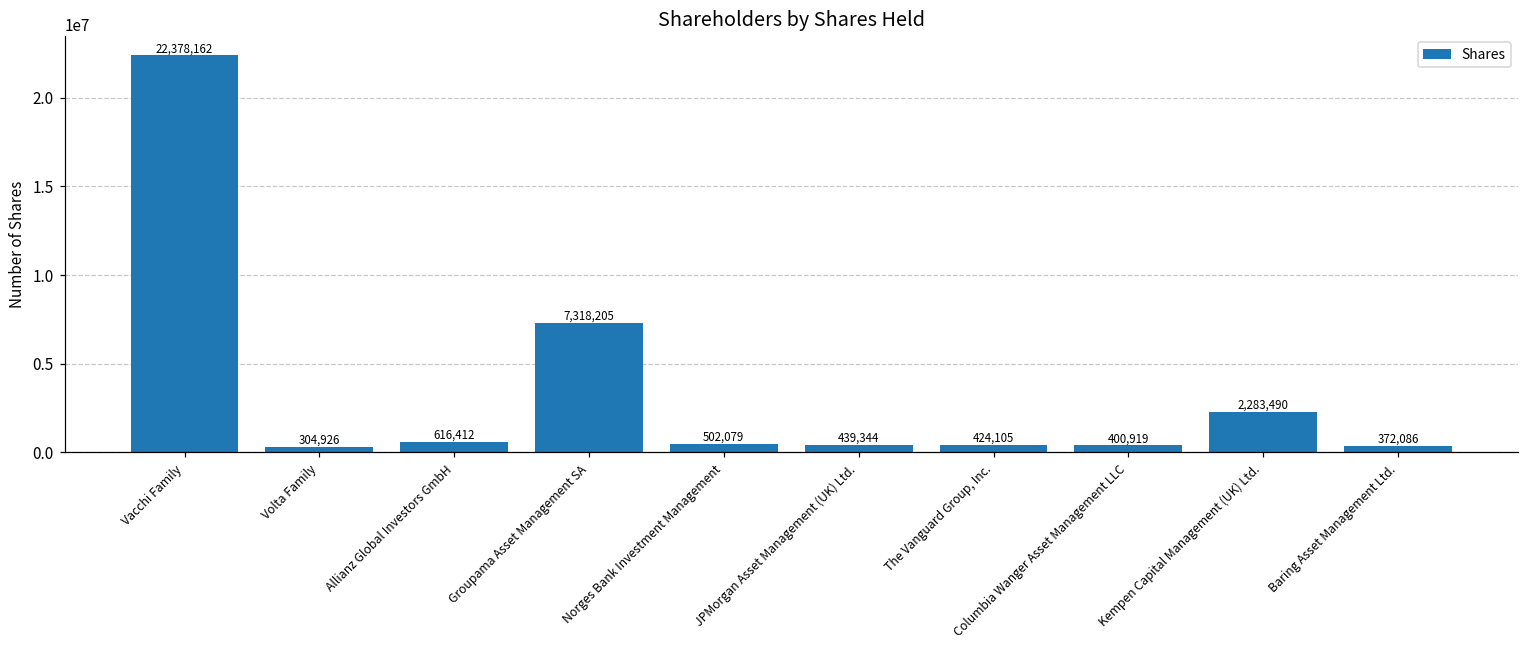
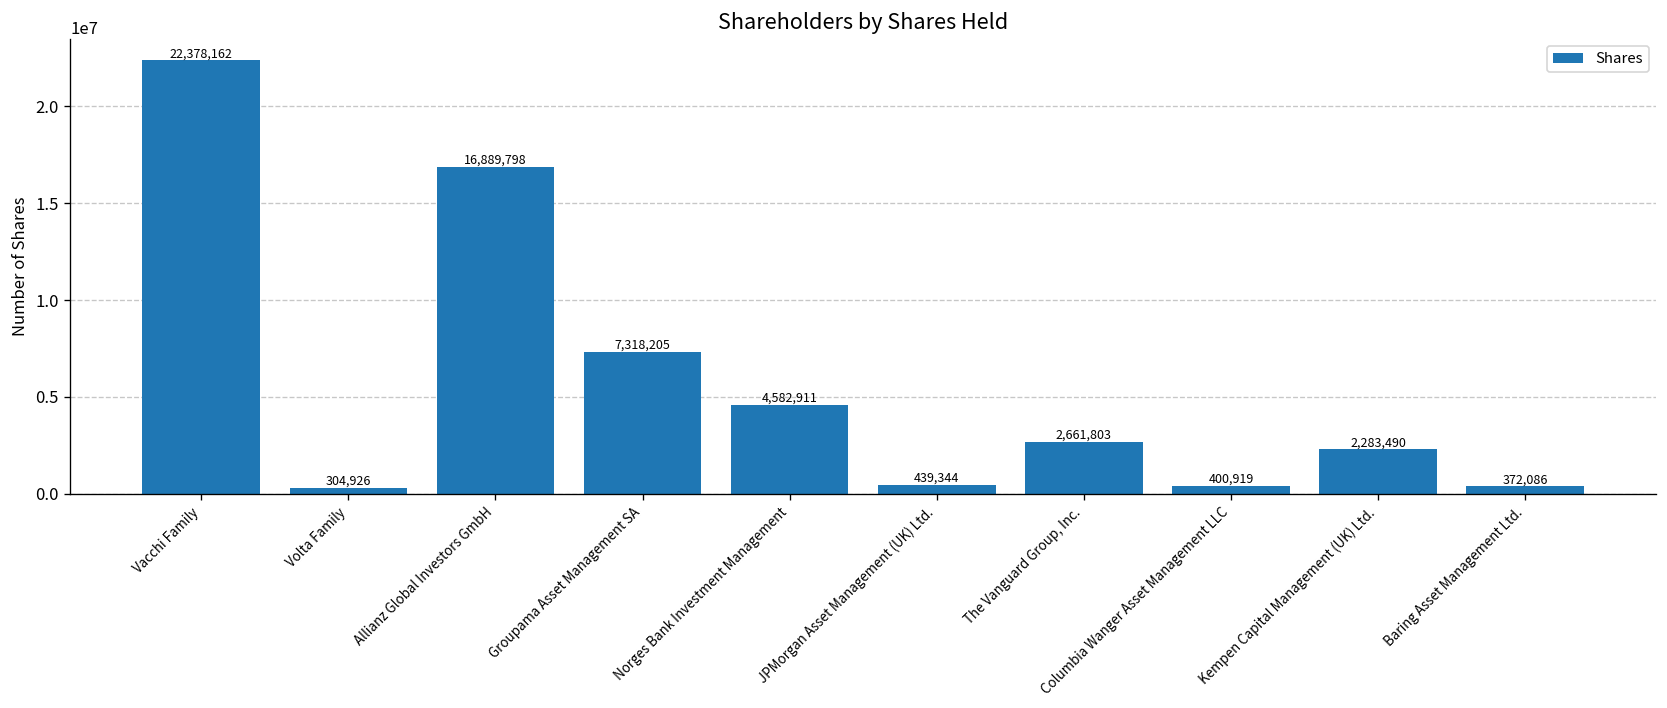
Allianz Global Investors GmbH: 616,412 -> 16,889,798
Norges Bank Investment Management: 502,079 -> 4,582,911
The Vanguard Group, Inc.: 424,105 -> 2,661,803
